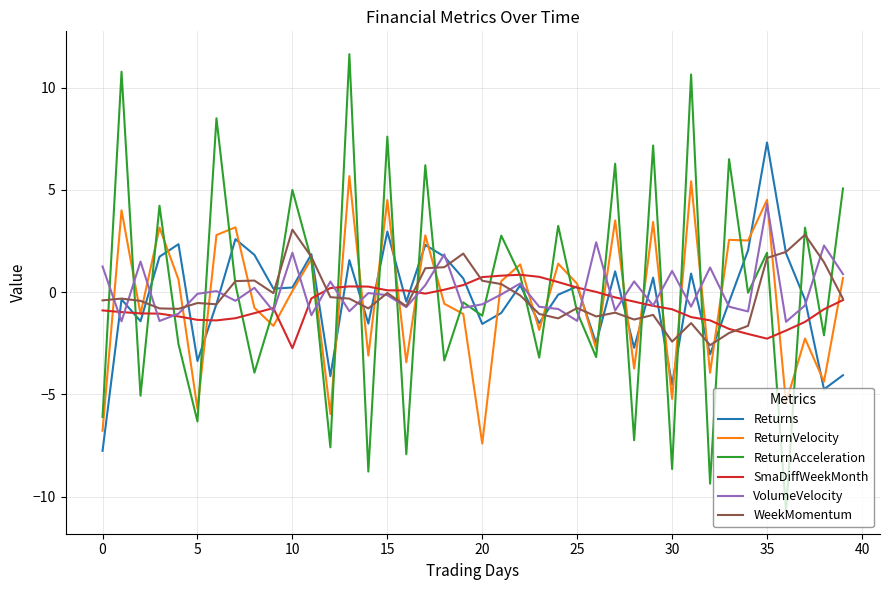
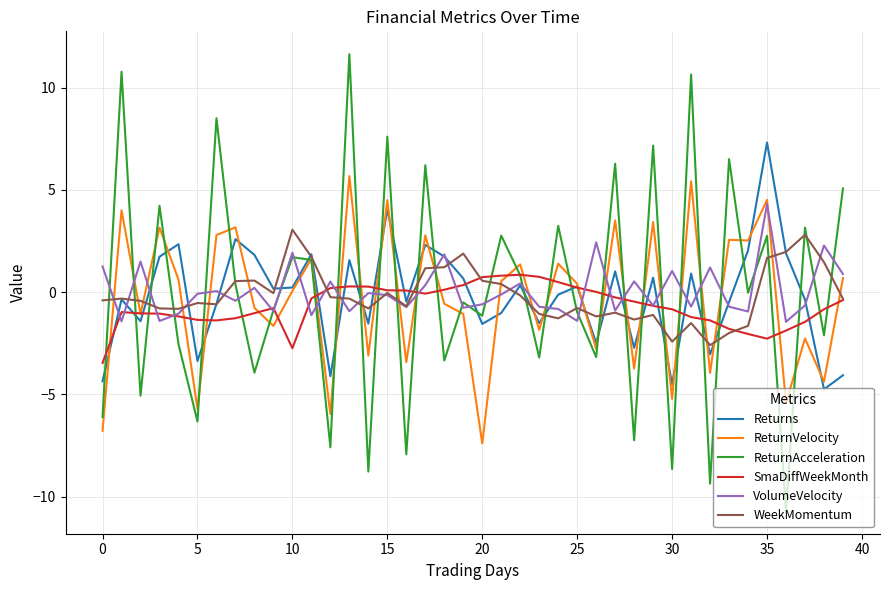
Returns, 0: -7.8 -> -4.4
SmaDiffWeekMonth, 0: -0.9 -> -3.5
ReturnAcceleration, 10: 5.0 -> 1.7
Returns, 15: 3.0 -> 4.1
ReturnAcceleration, 35: 1.9 -> 2.8
